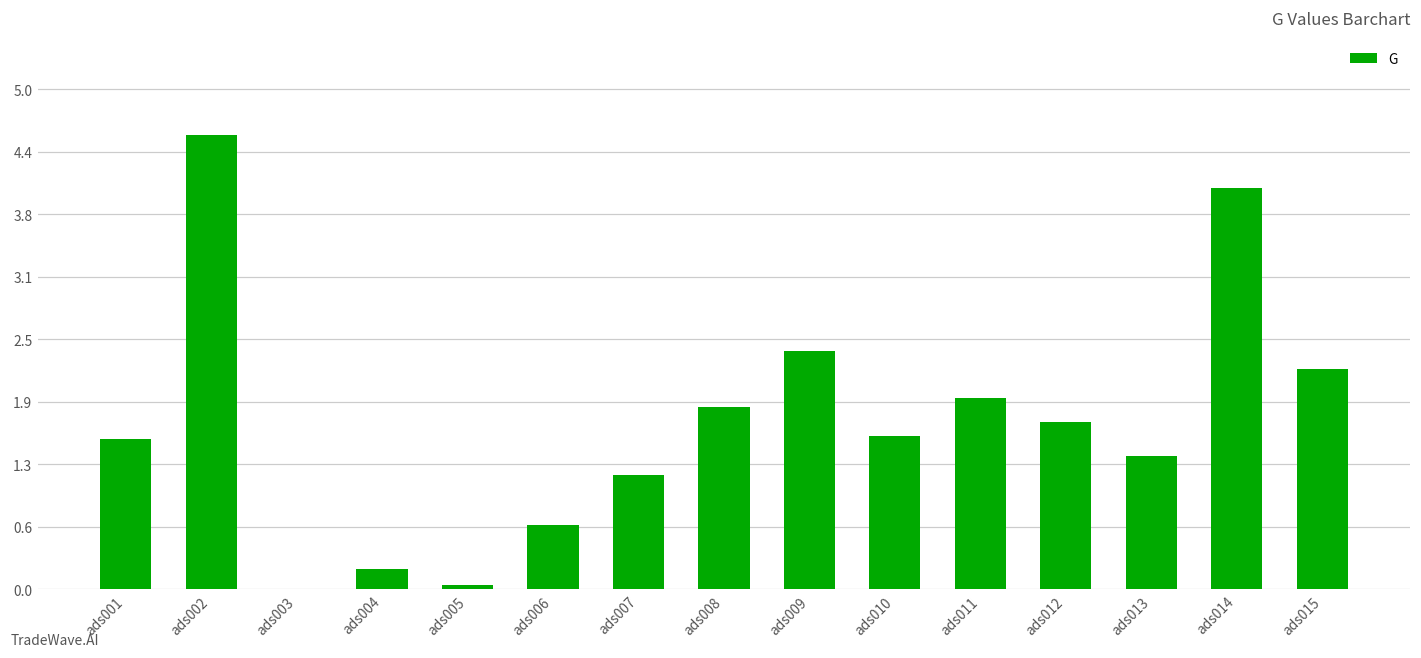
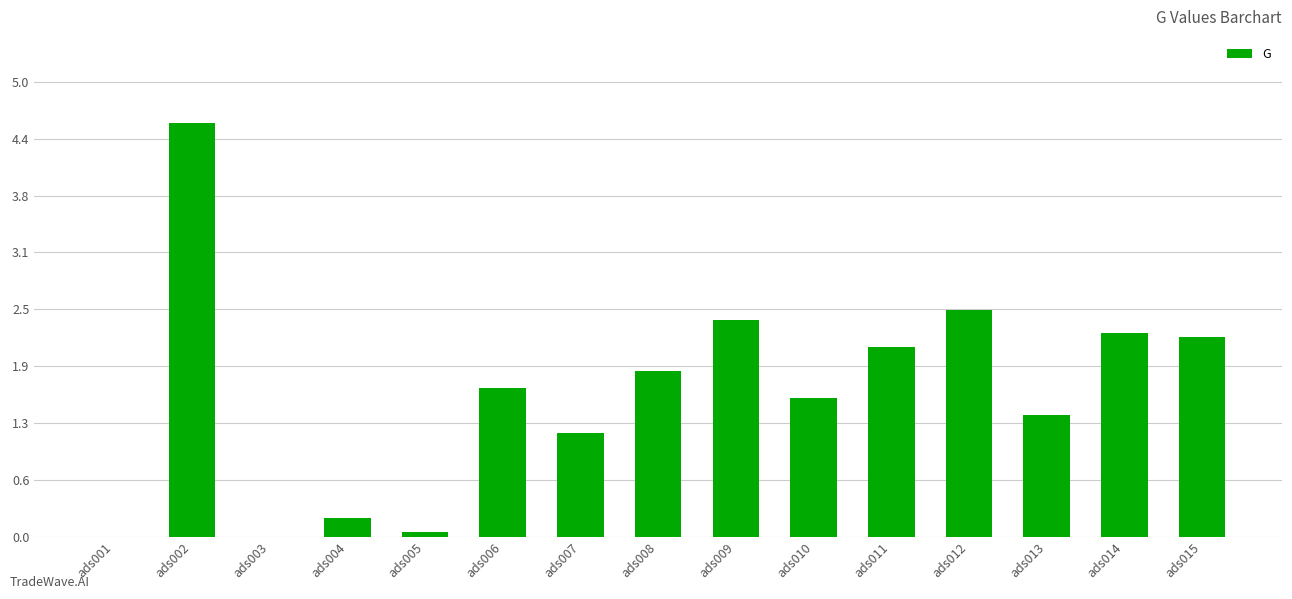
ads001: 1.5 -> 0.0
ads006: 0.6 -> 1.6
ads011: 1.9 -> 2.1
ads012: 1.7 -> 2.5
ads014: 4.0 -> 2.2
